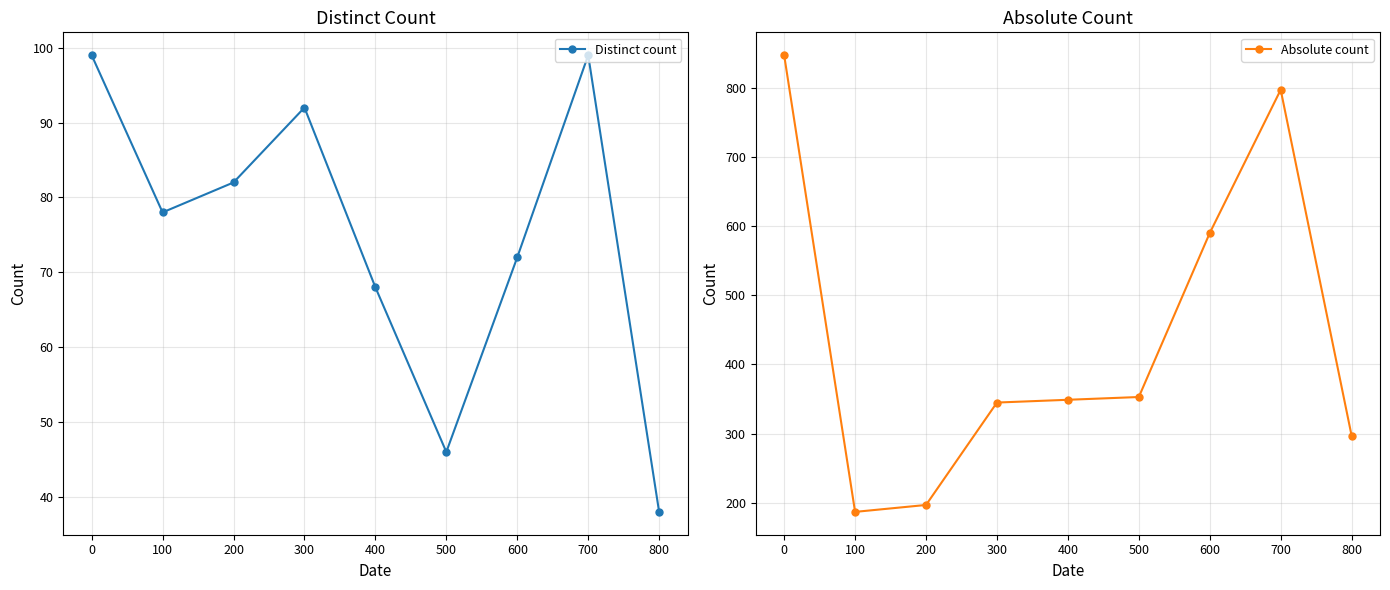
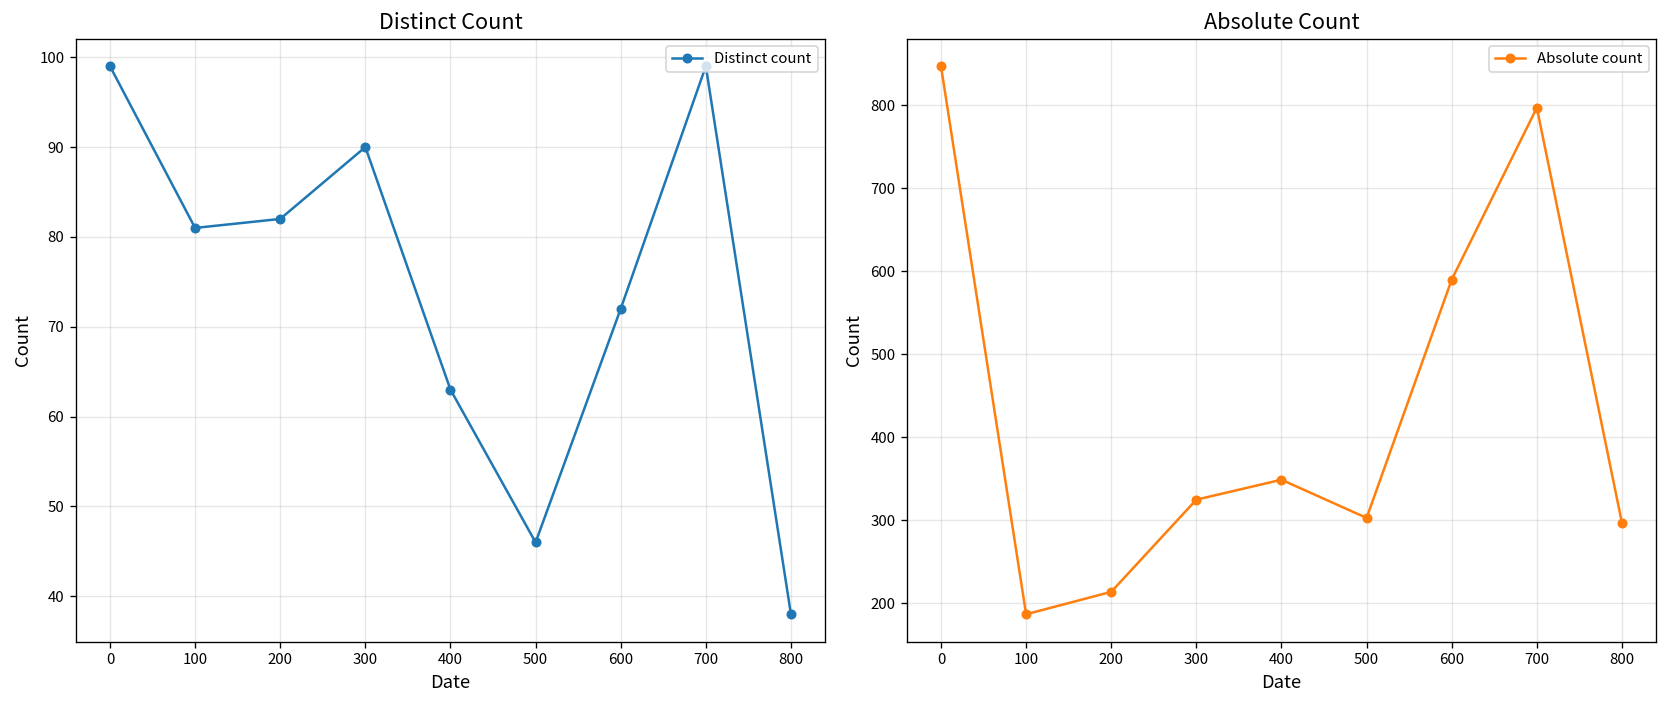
Distinct Count, 100: 78 -> 81
Distinct Count, 300: 92 -> 90
Distinct Count, 400: 68 -> 63
Absolute Count, 200: 200 -> 210
Absolute Count, 300: 350 -> 330
Absolute Count, 500: 350 -> 300
